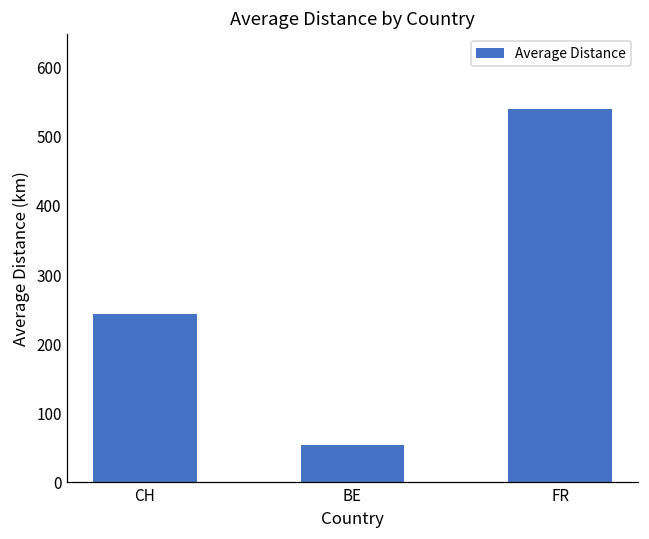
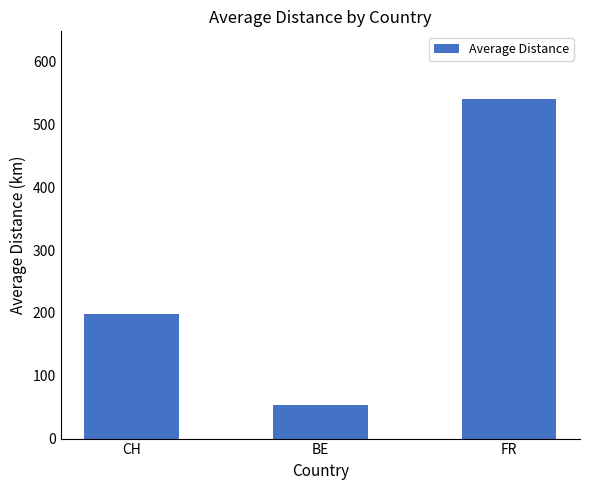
CH: 240 -> 200
